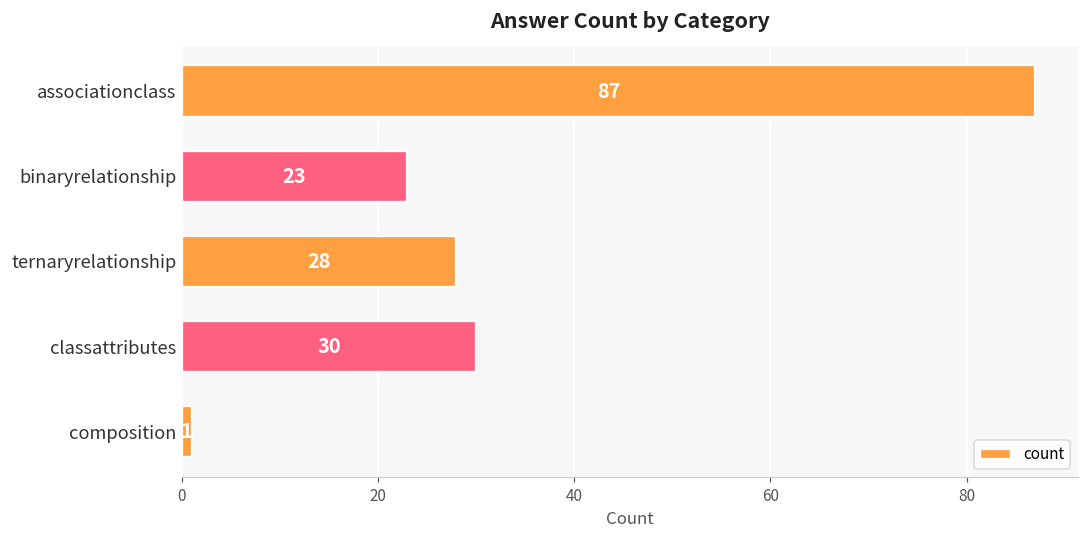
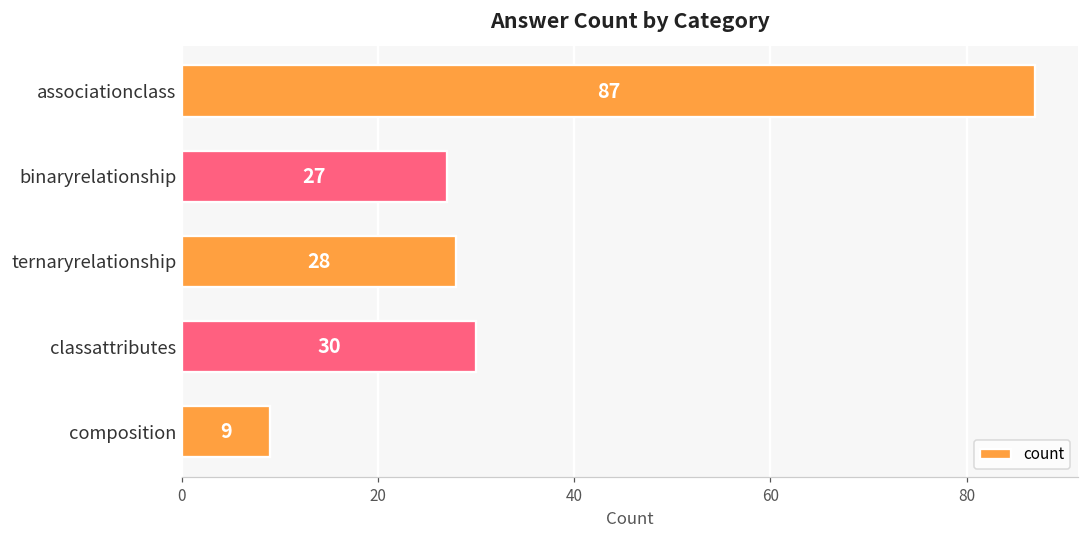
binaryrelationship: 23 -> 27
composition: 1 -> 9
